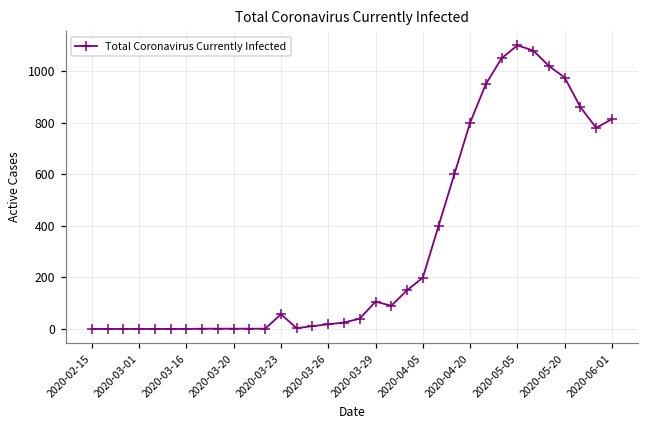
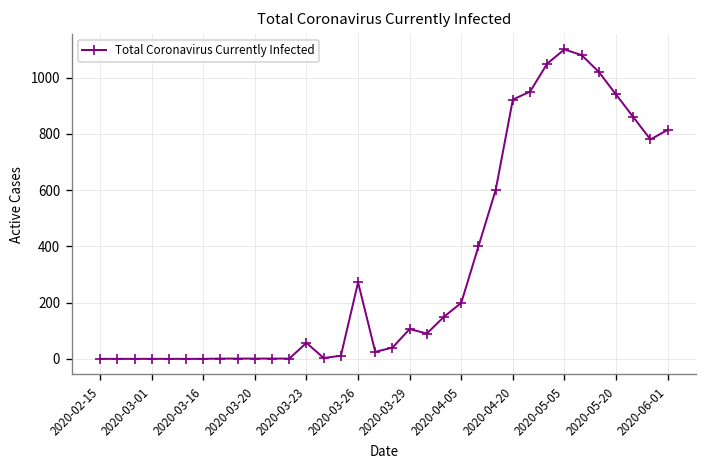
2020-03-26: 20 -> 270
2020-04-20: 800 -> 920
2020-05-20: 980 -> 940
